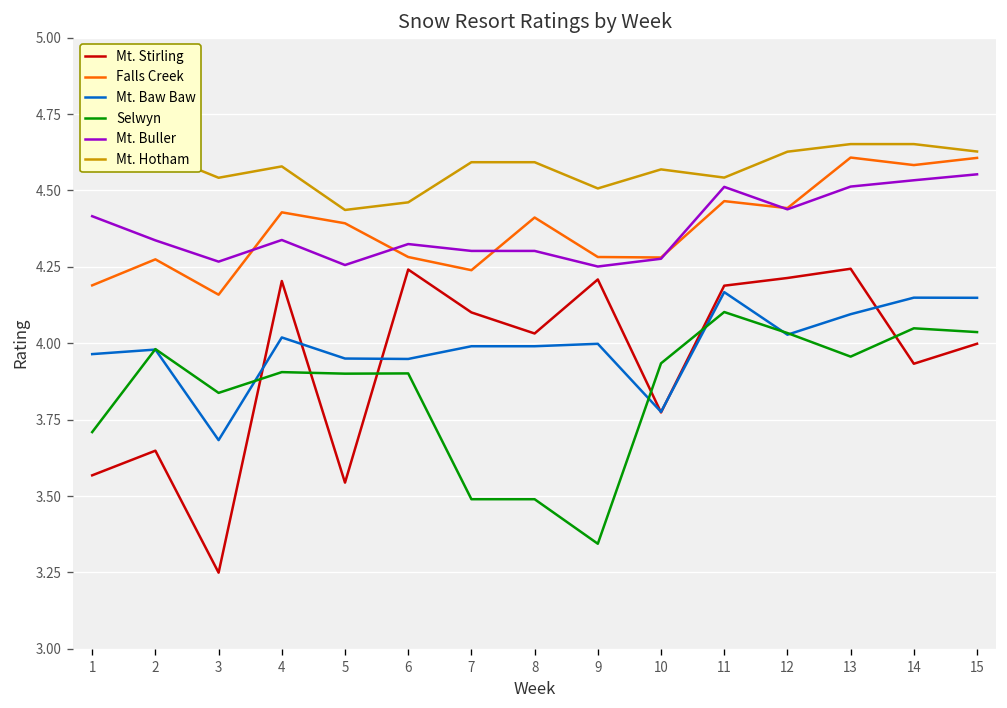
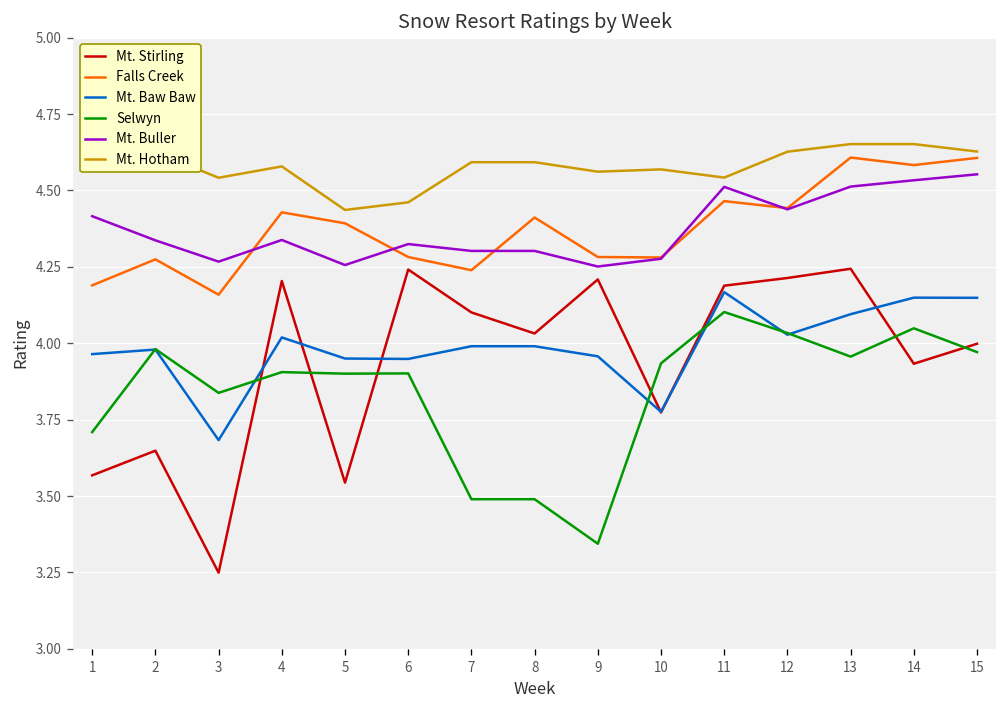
Mt. Baw Baw, 9: 4.00 -> 3.96
Mt. Hotham, 9: 4.51 -> 4.56
Selwyn, 15: 4.04 -> 3.97
